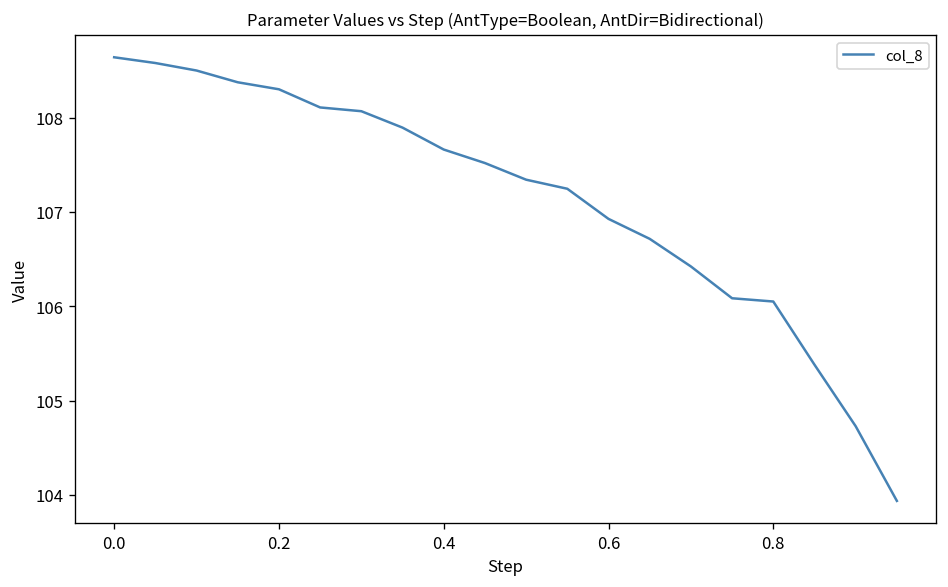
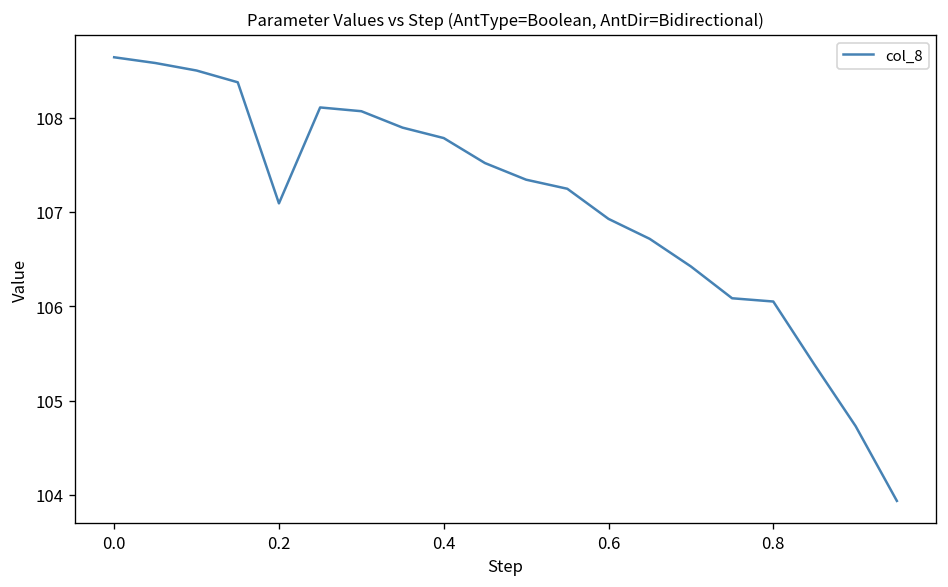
0.2: 108.3 -> 107.1
0.4: 107.7 -> 107.8
